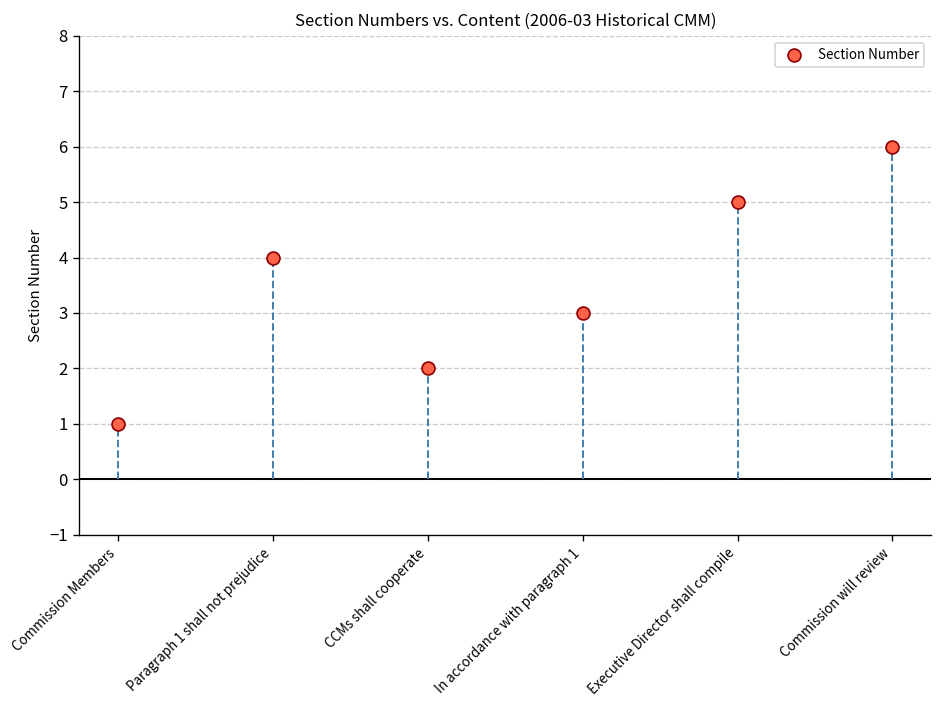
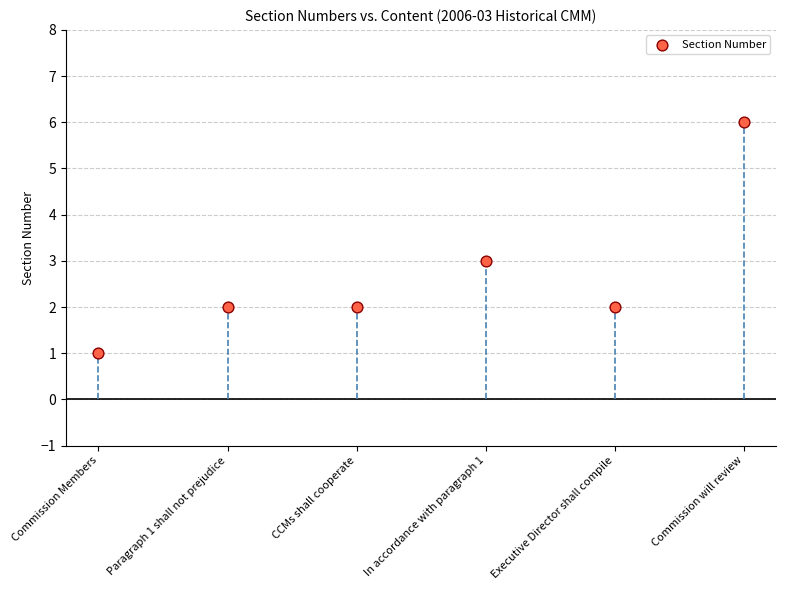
Section Number, Paragraph 1 shall not prejudice: 4 -> 2
Section Number, Executive Director shall compile: 5 -> 2
